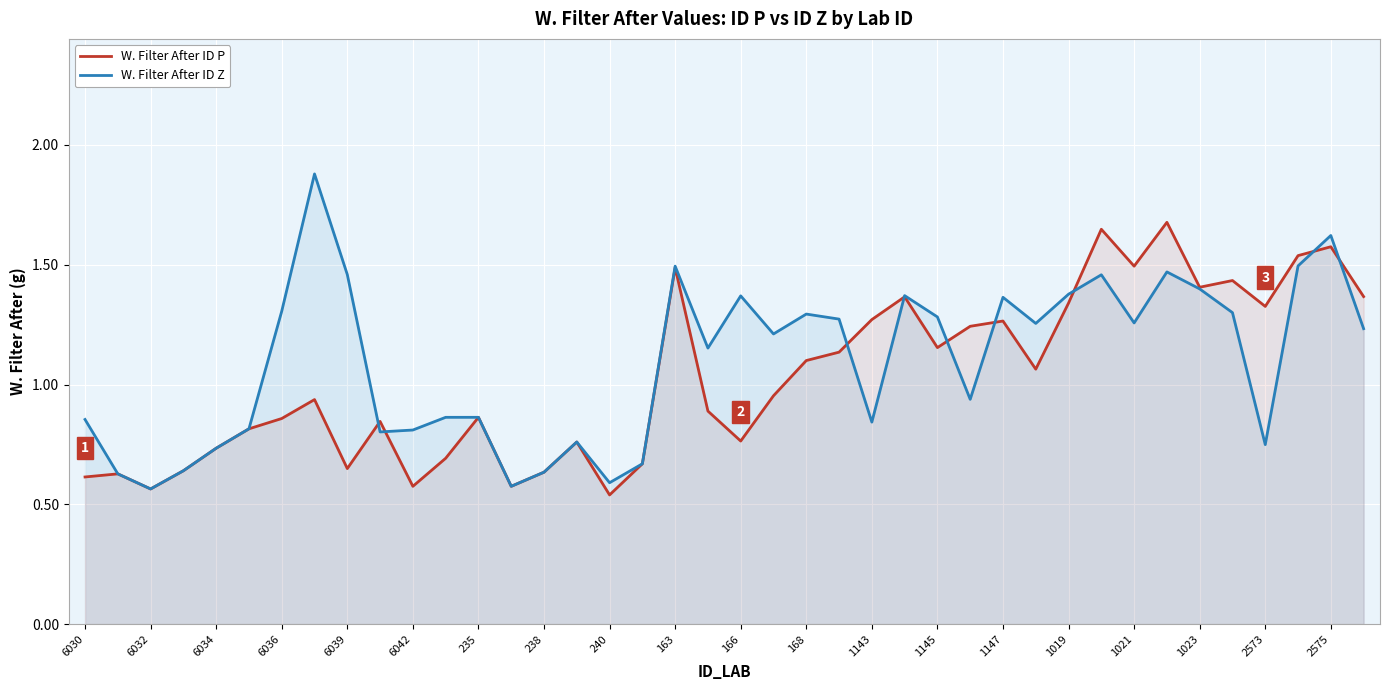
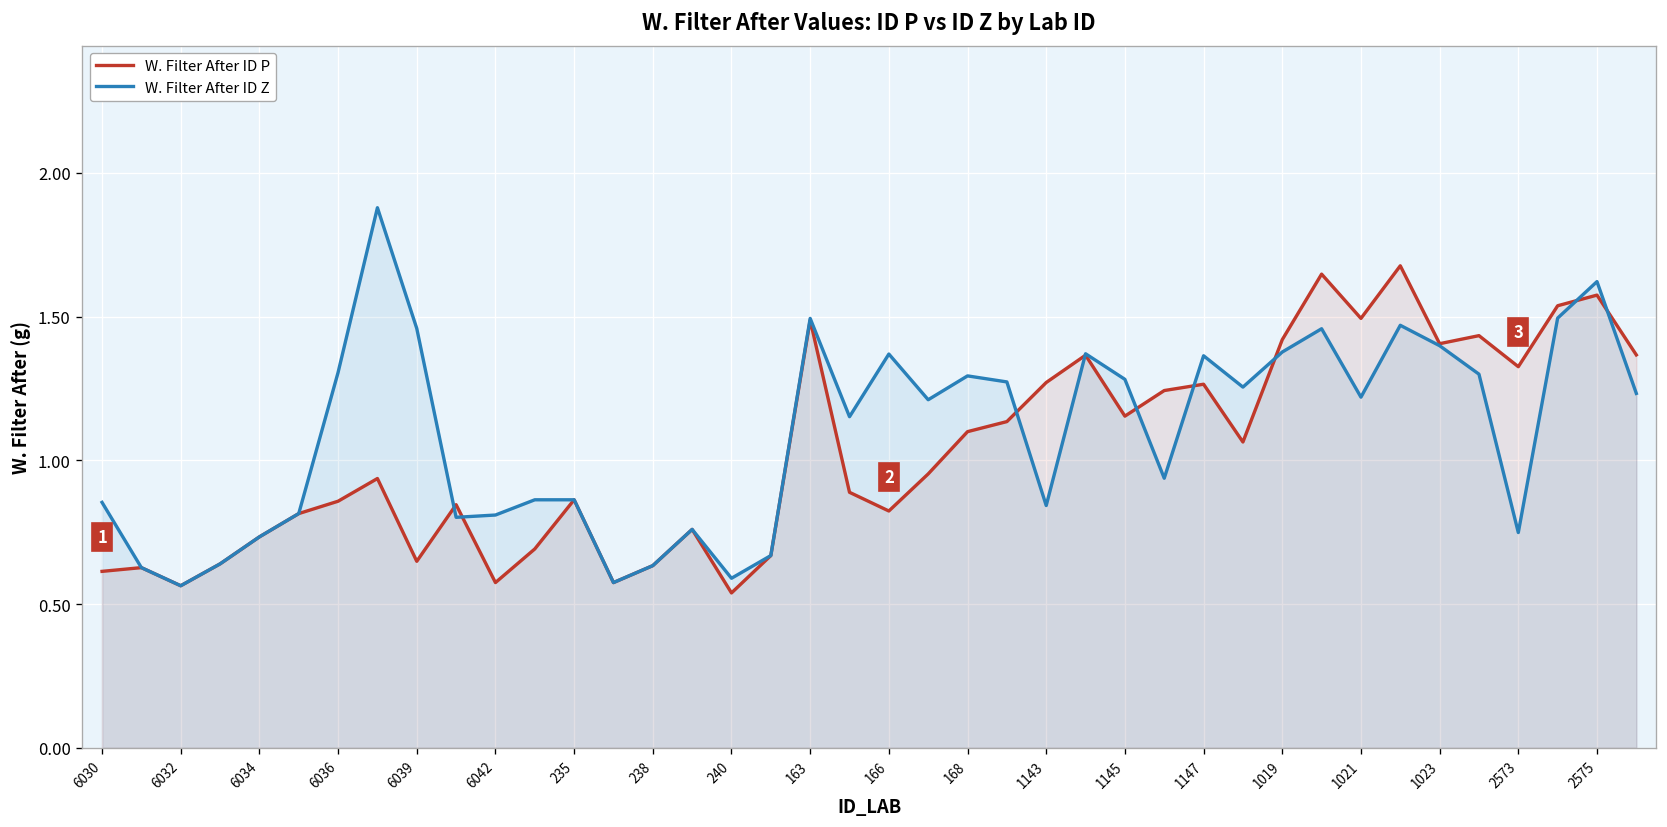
W. Filter After ID P, 166: 0.76 -> 0.82
W. Filter After ID P, 1019: 1.34 -> 1.42
W. Filter After ID Z, 1021: 1.26 -> 1.22
